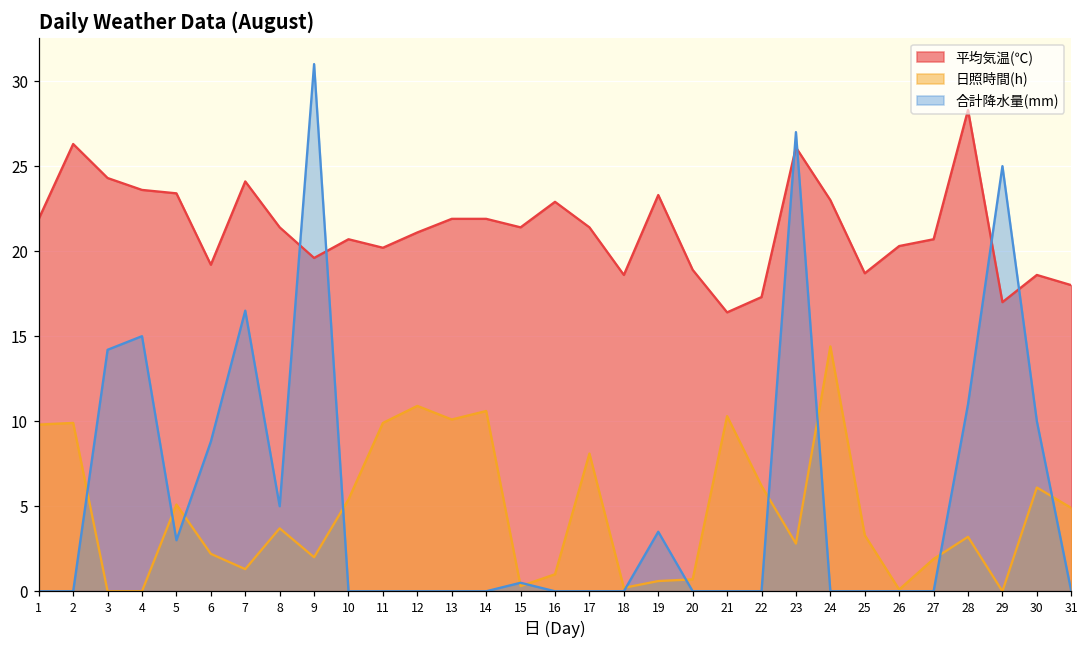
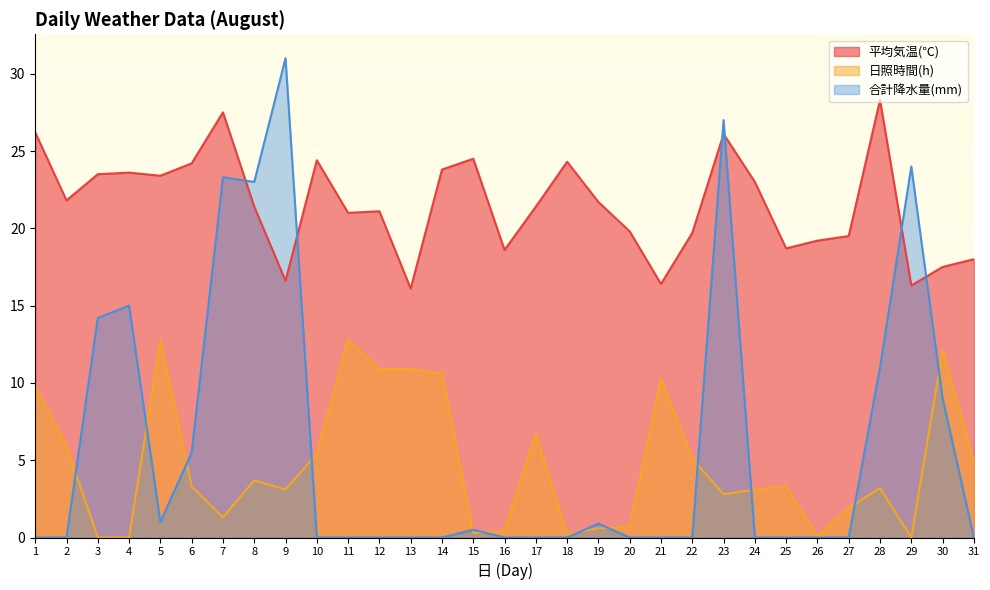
平均気温(℃), 1: 21.9 -> 26.2
平均気温(℃), 2: 26.3 -> 21.8
日照時間(h), 2: 9.9 -> 5.9
平均気温(℃), 3: 24.3 -> 23.5
日照時間(h), 5: 5.1 -> 12.8
合計降水量(mm), 5: 3 -> 1
平均気温(℃), 6: 19.2 -> 24.2
日照時間(h), 6: 2.2 -> 3.3
合計降水量(mm), 6: 8.8 -> 5.5
平均気温(℃), 7: 24.1 -> 27.5
合計降水量(mm), 7: 16.5 -> 23.3
合計降水量(mm), 8: 5 -> 23
平均気温(℃), 9: 19.6 -> 16.6
日照時間(h), 9: 2.0 -> 3.1
平均気温(℃), 10: 20.7 -> 24.4
平均気温(℃), 11: 20.2 -> 21.0
日照時間(h), 11: 9.9 -> 12.8
平均気温(℃), 13: 21.9 -> 16.1
日照時間(h), 13: 10.1 -> 10.9
平均気温(℃), 14: 21.9 -> 23.8
平均気温(℃), 15: 21.4 -> 24.5
平均気温(℃), 16: 22.9 -> 18.6
日照時間(h), 16: 1.0 -> 0.4
日照時間(h), 17: 8.1 -> 6.7
平均気温(℃), 18: 18.6 -> 24.3
平均気温(℃), 19: 23.3 -> 21.7
合計降水量(mm), 19: 3.5 -> 0.9
平均気温(℃), 20: 18.9 -> 19.8
平均気温(℃), 22: 17.3 -> 19.7
日照時間(h), 22: 6.2 -> 5.1
日照時間(h), 24: 14.4 -> 3.1
平均気温(℃), 26: 20.3 -> 19.2
平均気温(℃), 27: 20.7 -> 19.5
平均気温(℃), 29: 17.0 -> 16.3
合計降水量(mm), 29: 25 -> 24
平均気温(℃), 30: 18.6 -> 17.5
日照時間(h), 30: 6.1 -> 12.1
合計降水量(mm), 30: 10 -> 9
